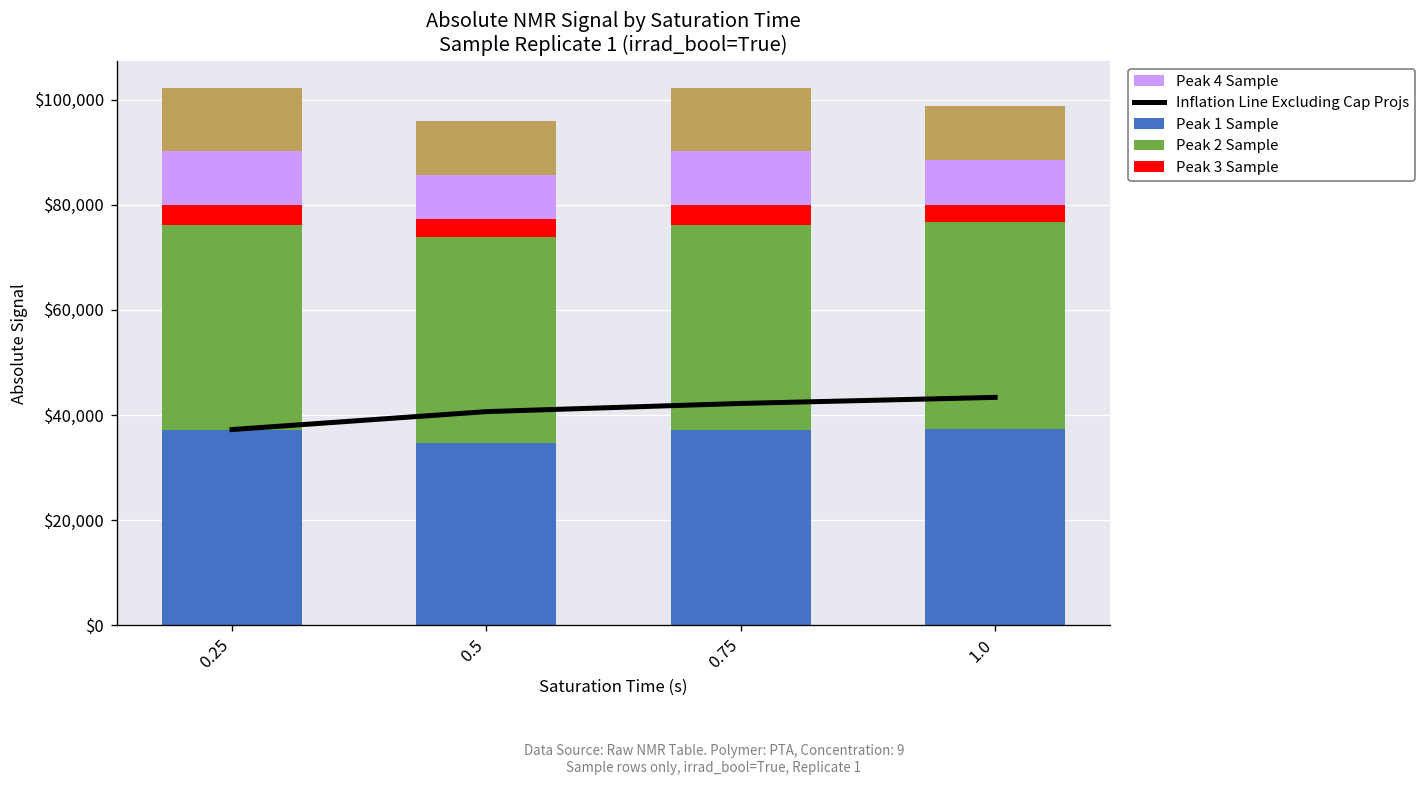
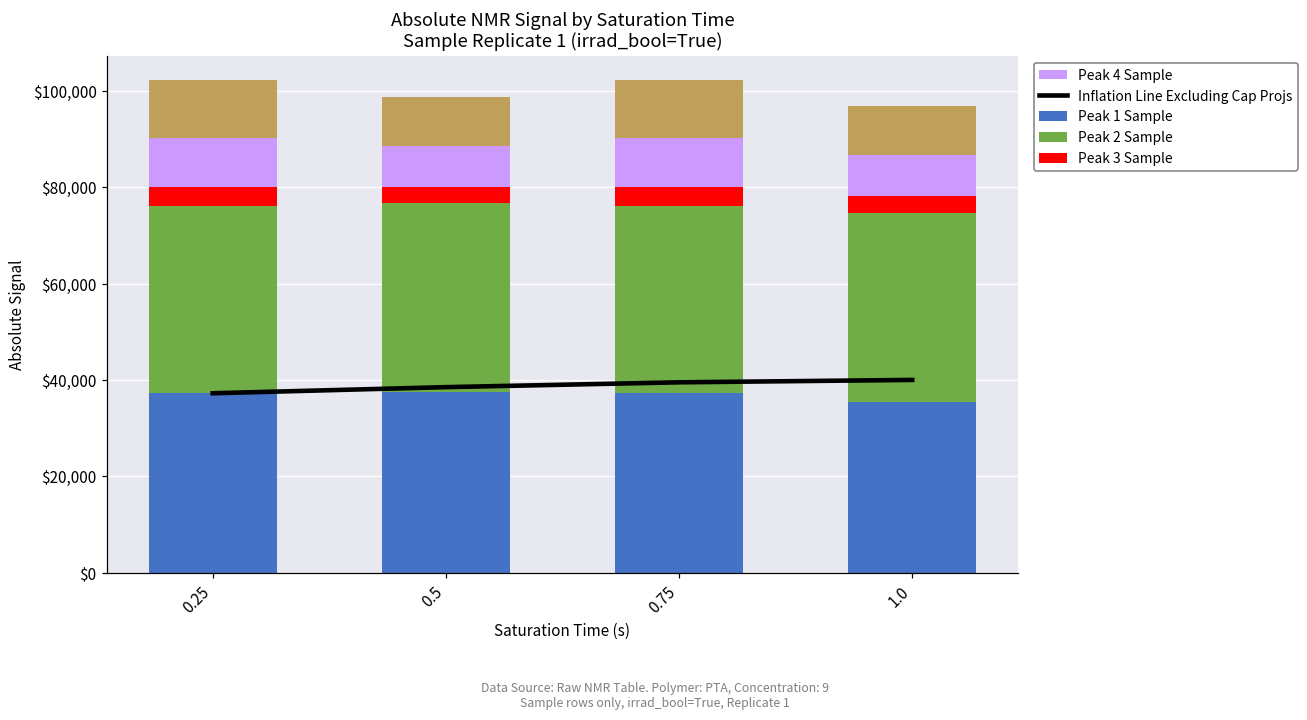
Inflation Line Excluding Cap Projs, 0.5: $41,000 -> $39,000
Peak 1 Sample, 0.5: $35,000 -> $37,000
Inflation Line Excluding Cap Projs, 0.75: $42,000 -> $40,000
Inflation Line Excluding Cap Projs, 1.0: $43,000 -> $40,000
Peak 1 Sample, 1.0: $37,000 -> $35,000
